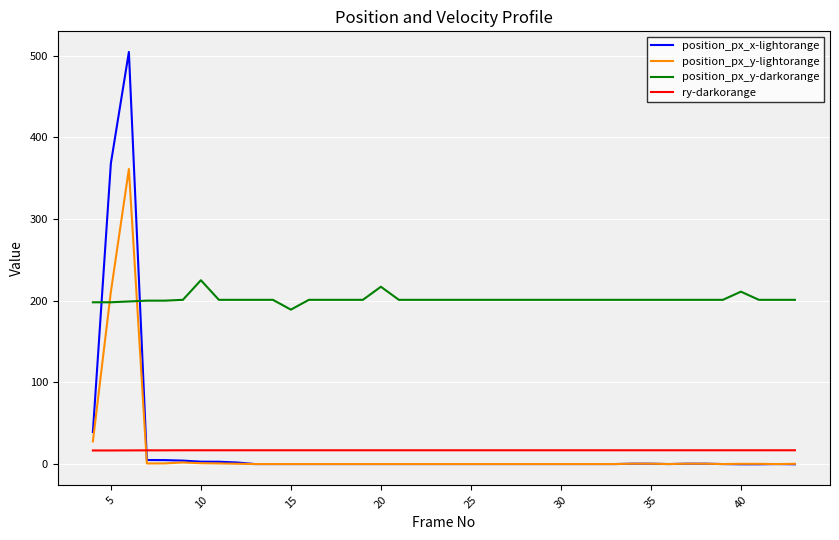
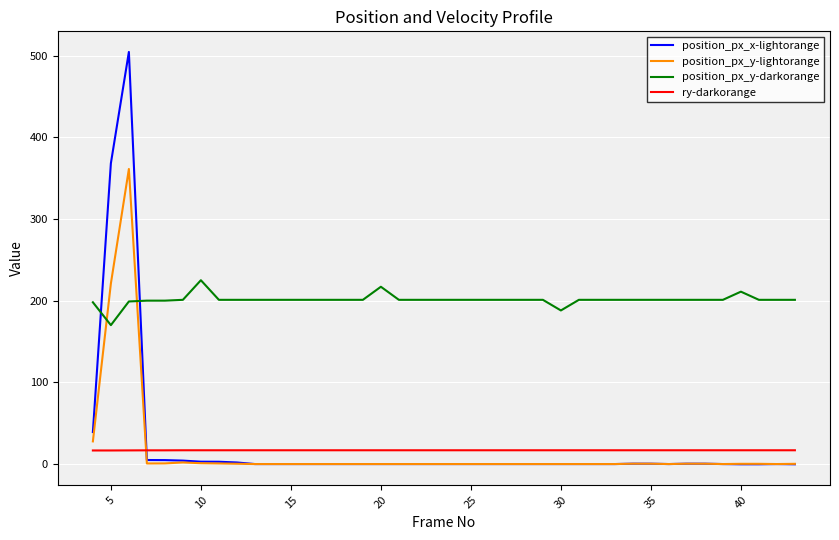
position_px_y-lightorange, 5: 210 -> 220
position_px_y-darkorange, 5: 200 -> 170
position_px_y-darkorange, 15: 190 -> 200
position_px_y-darkorange, 30: 200 -> 190
